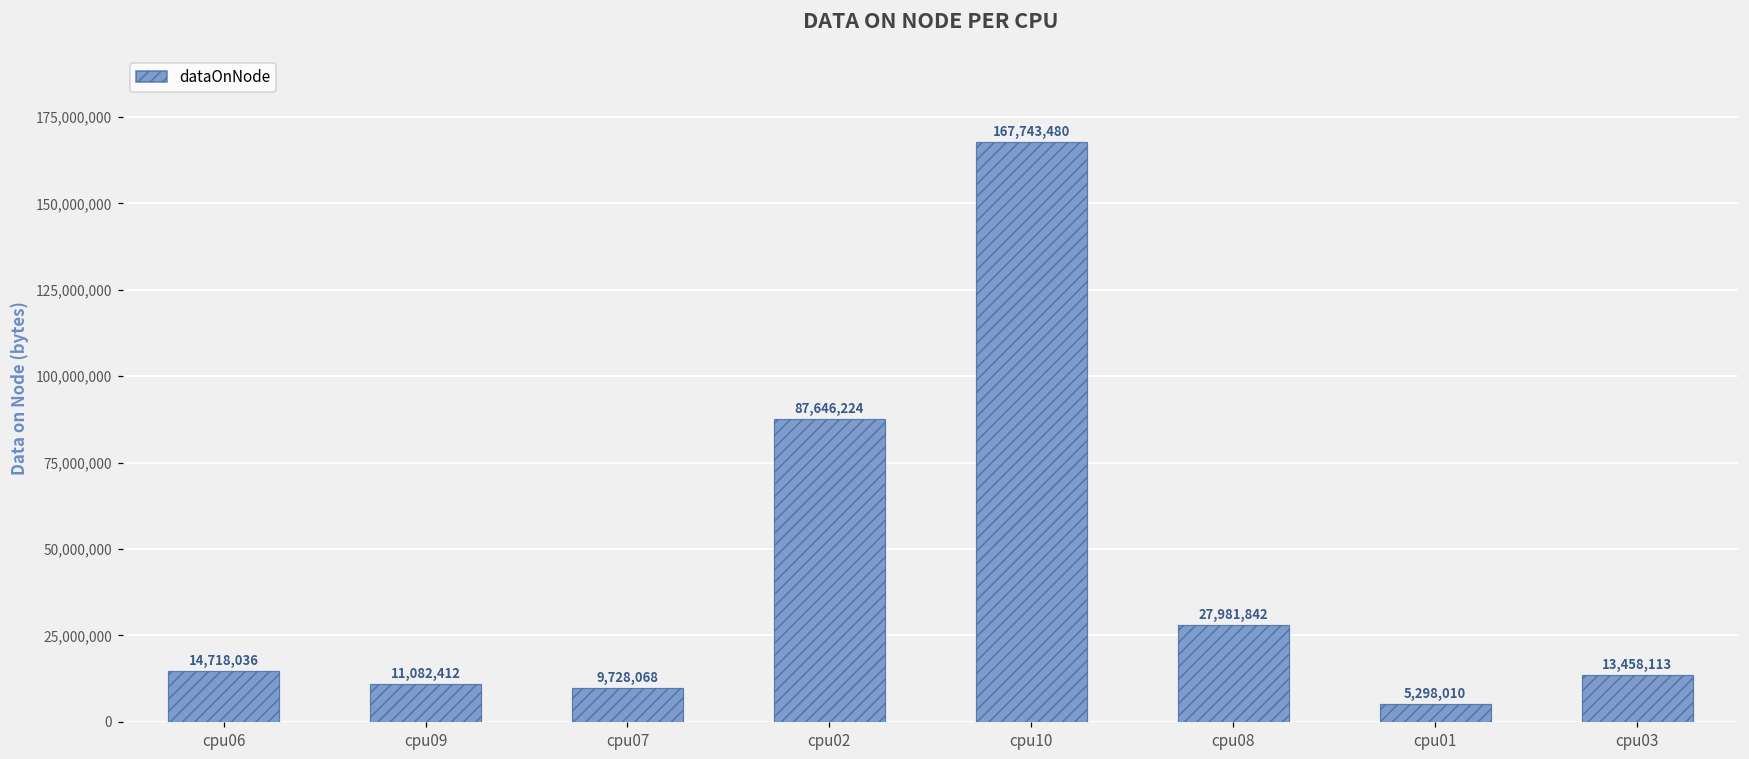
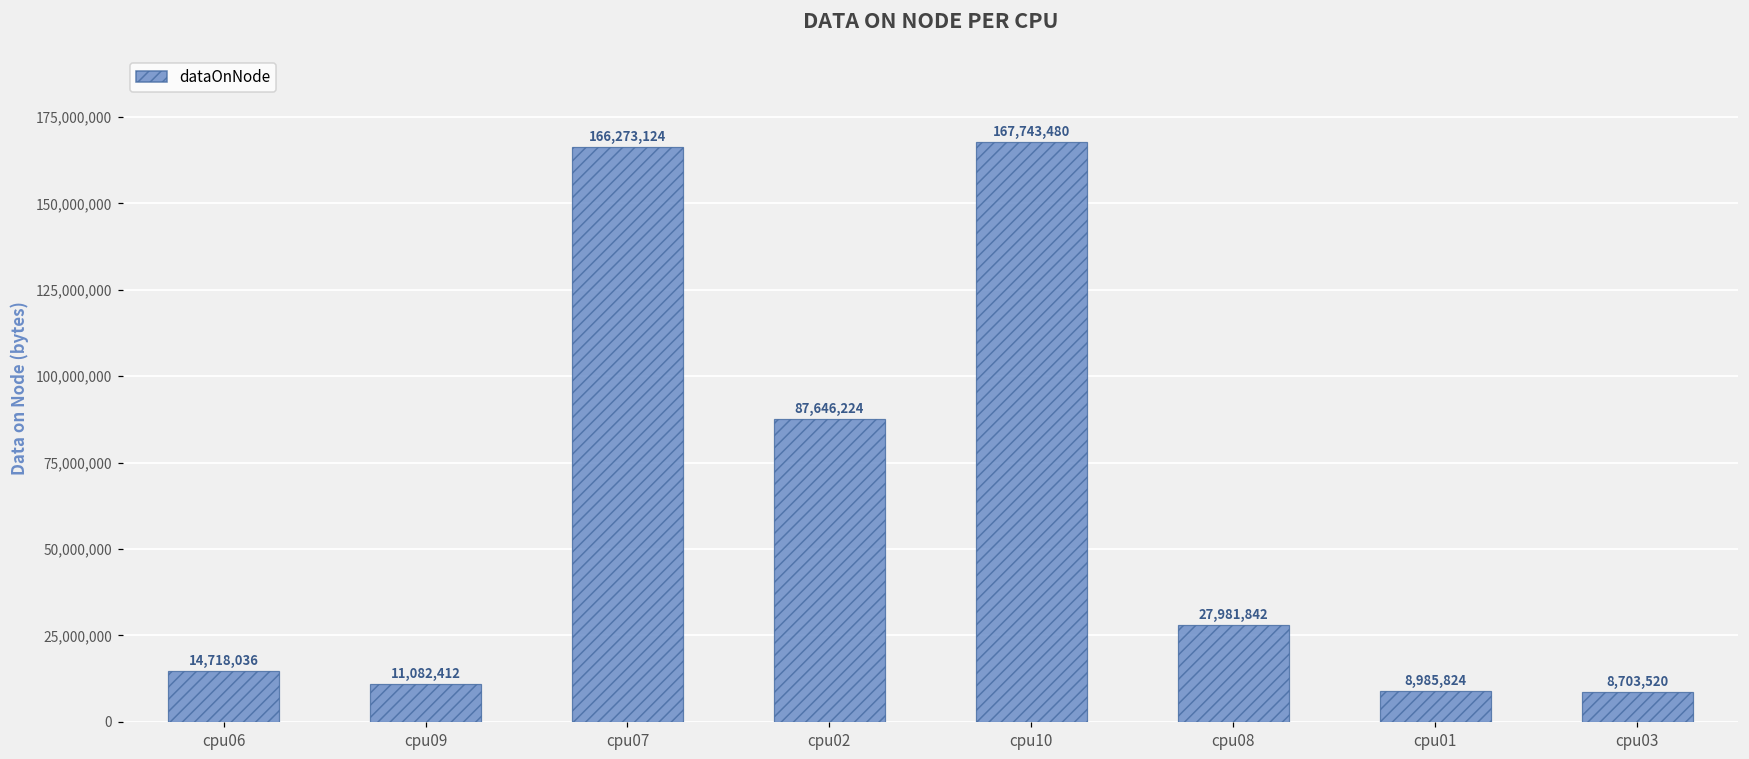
cpu07: 9,728,068 -> 166,273,124
cpu01: 5,298,010 -> 8,985,824
cpu03: 13,458,113 -> 8,703,520
